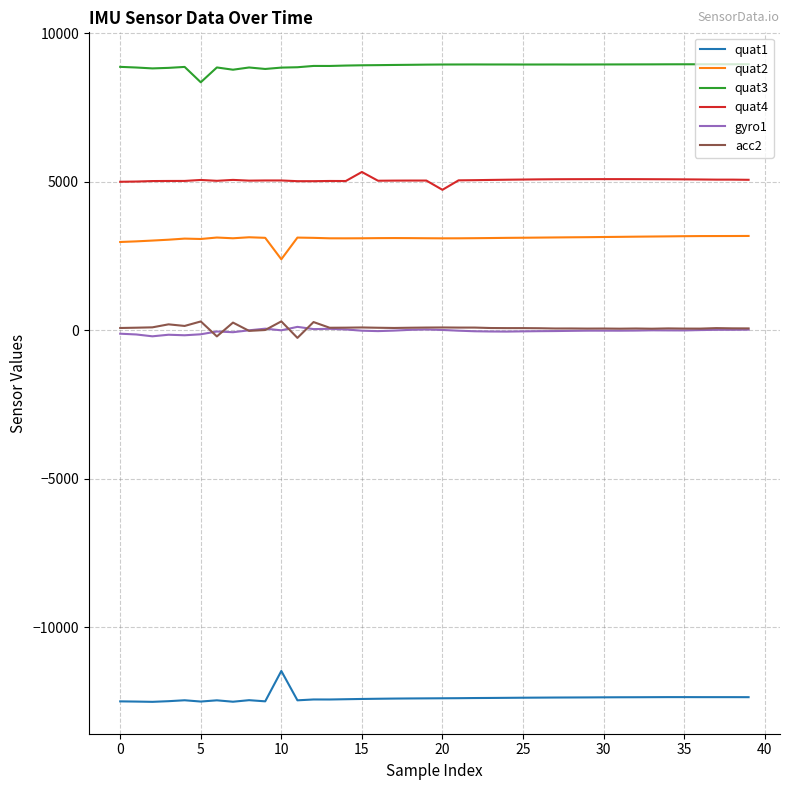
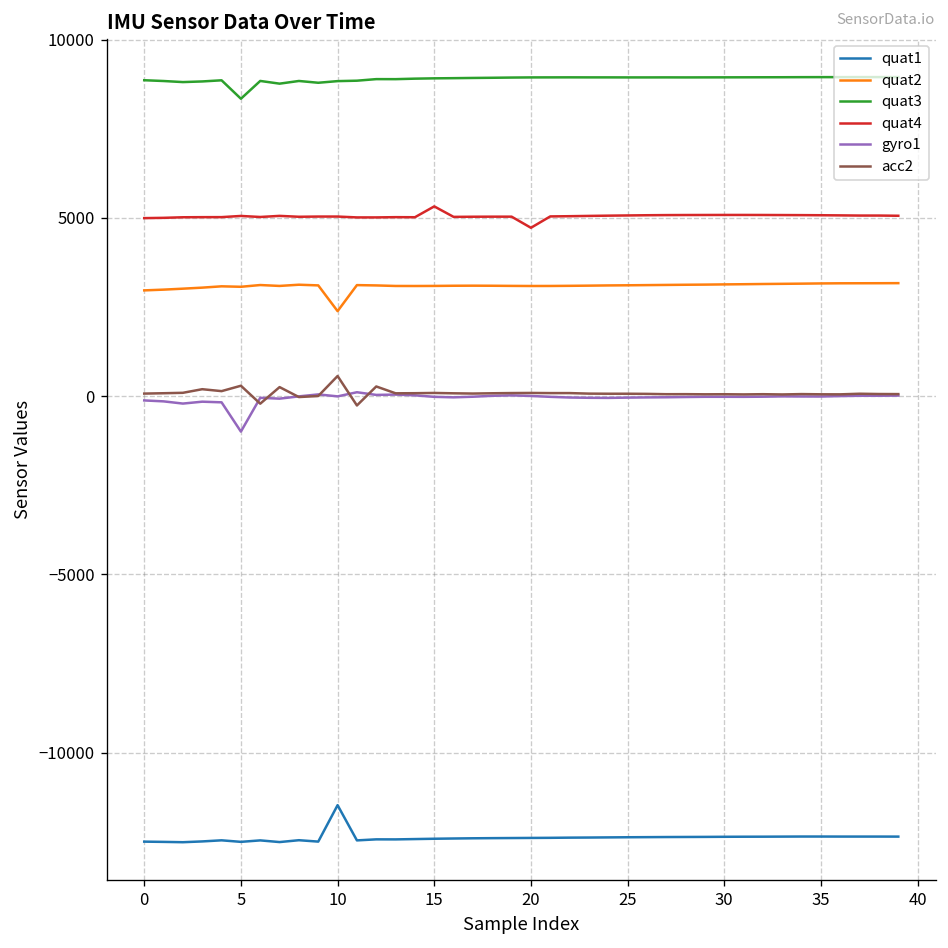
gyro1, 5: -100 -> -1000
acc2, 10: 300 -> 600
